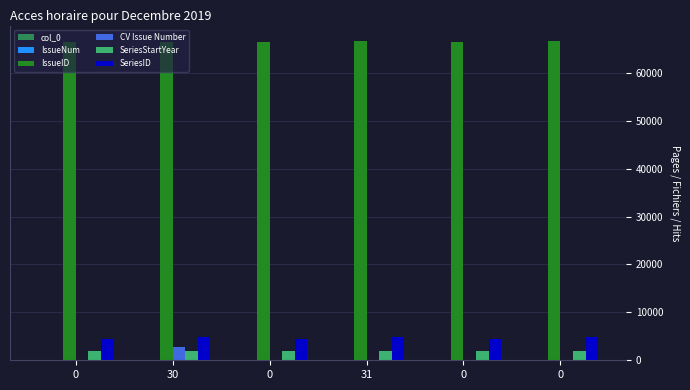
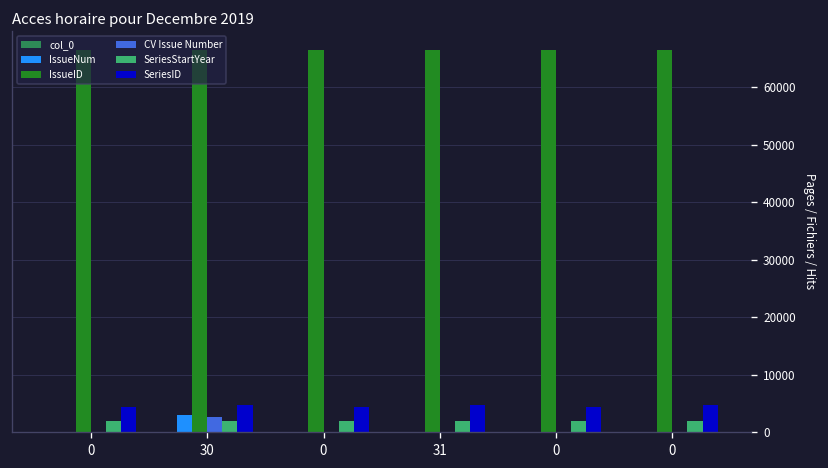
IssueNum, 30: 0 -> 3000
